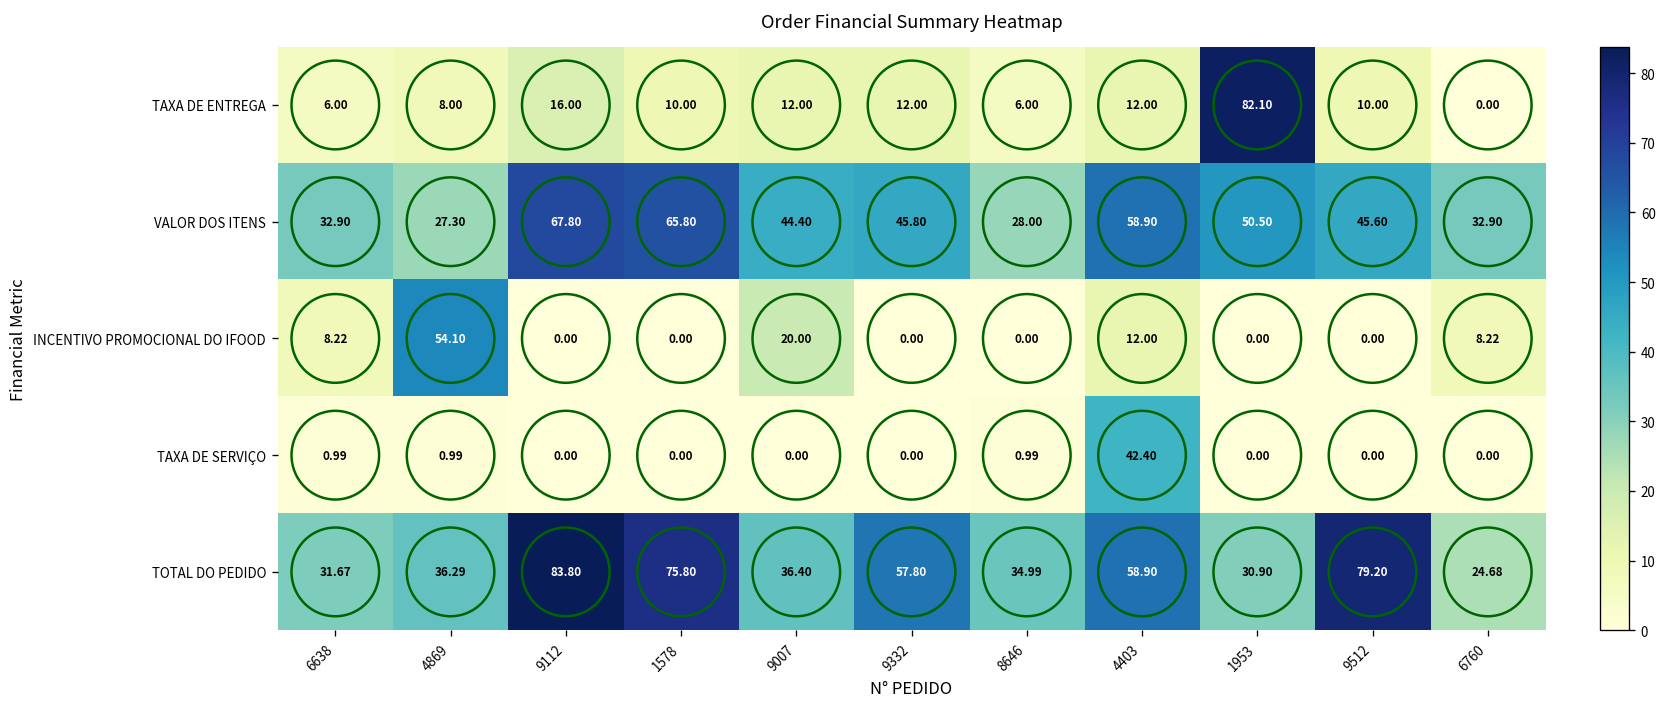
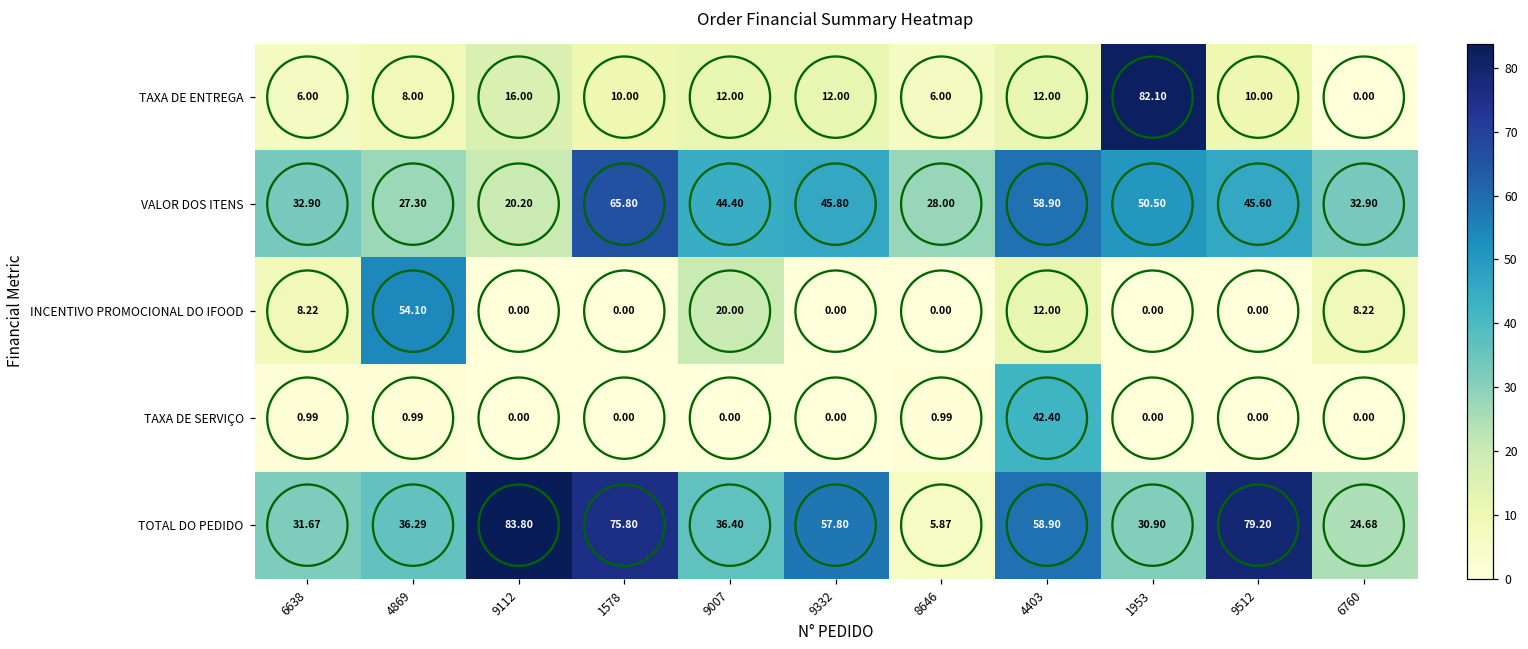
VALOR DOS ITENS, 9112: 67.80 -> 20.20
TOTAL DO PEDIDO, 8646: 34.99 -> 5.87
